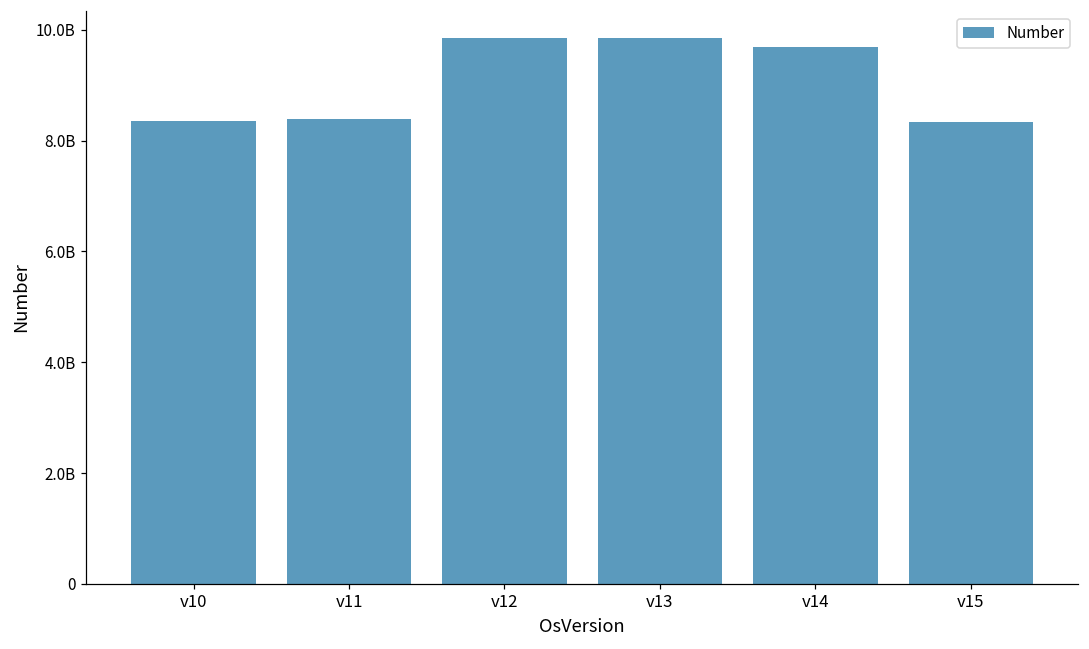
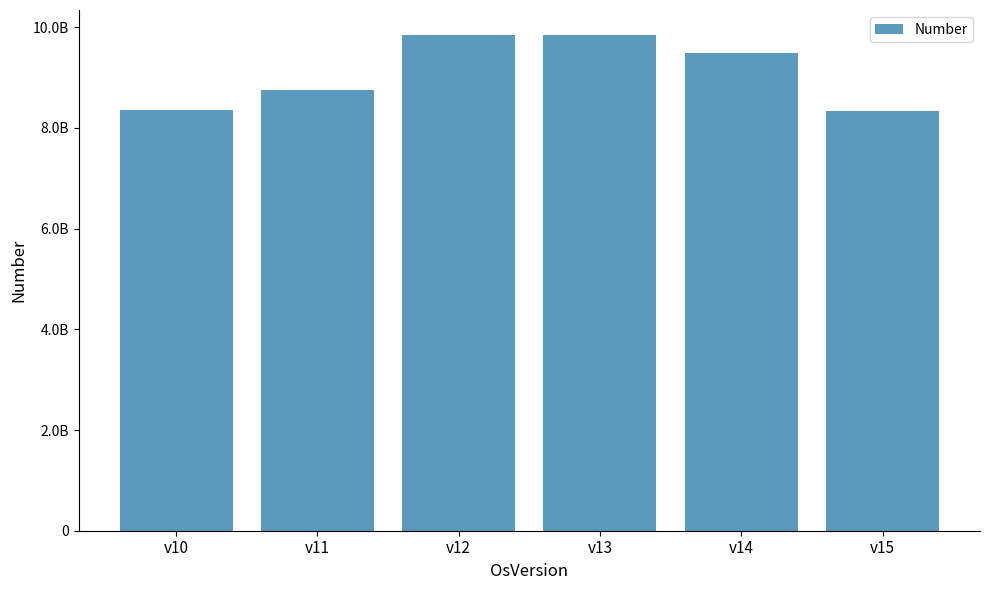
v11: 8400000000 -> 8700000000
v14: 9700000000 -> 9500000000
